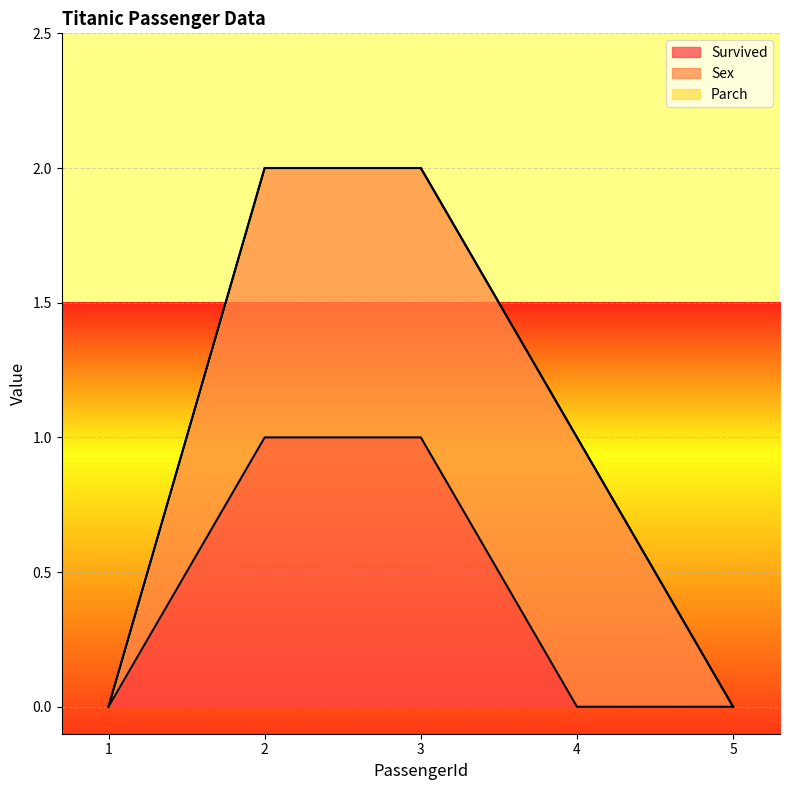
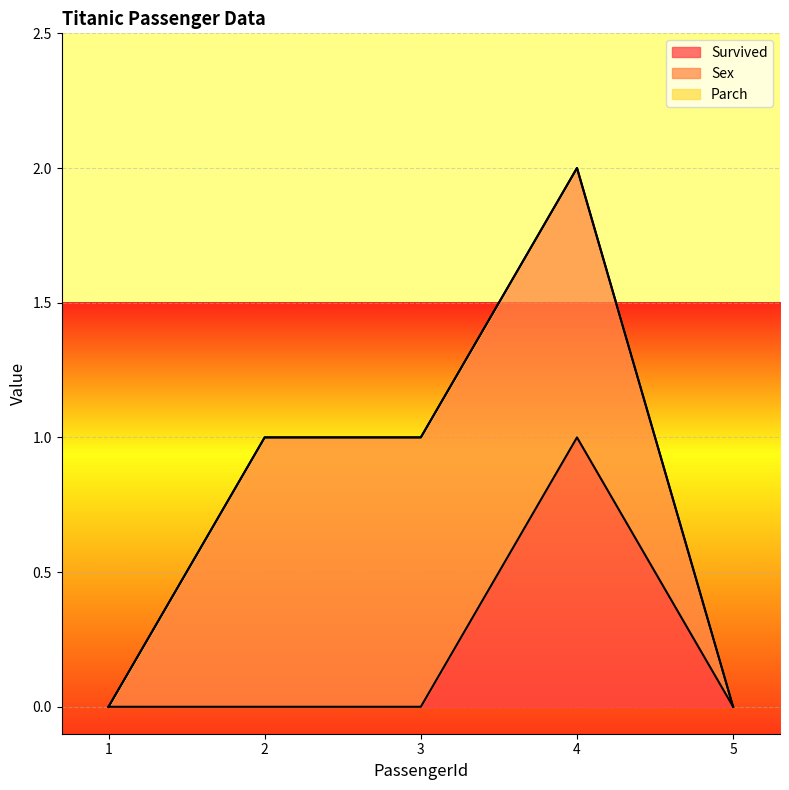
Survived, 2: 1 -> 0
Survived, 3: 1 -> 0
Survived, 4: 0 -> 1
